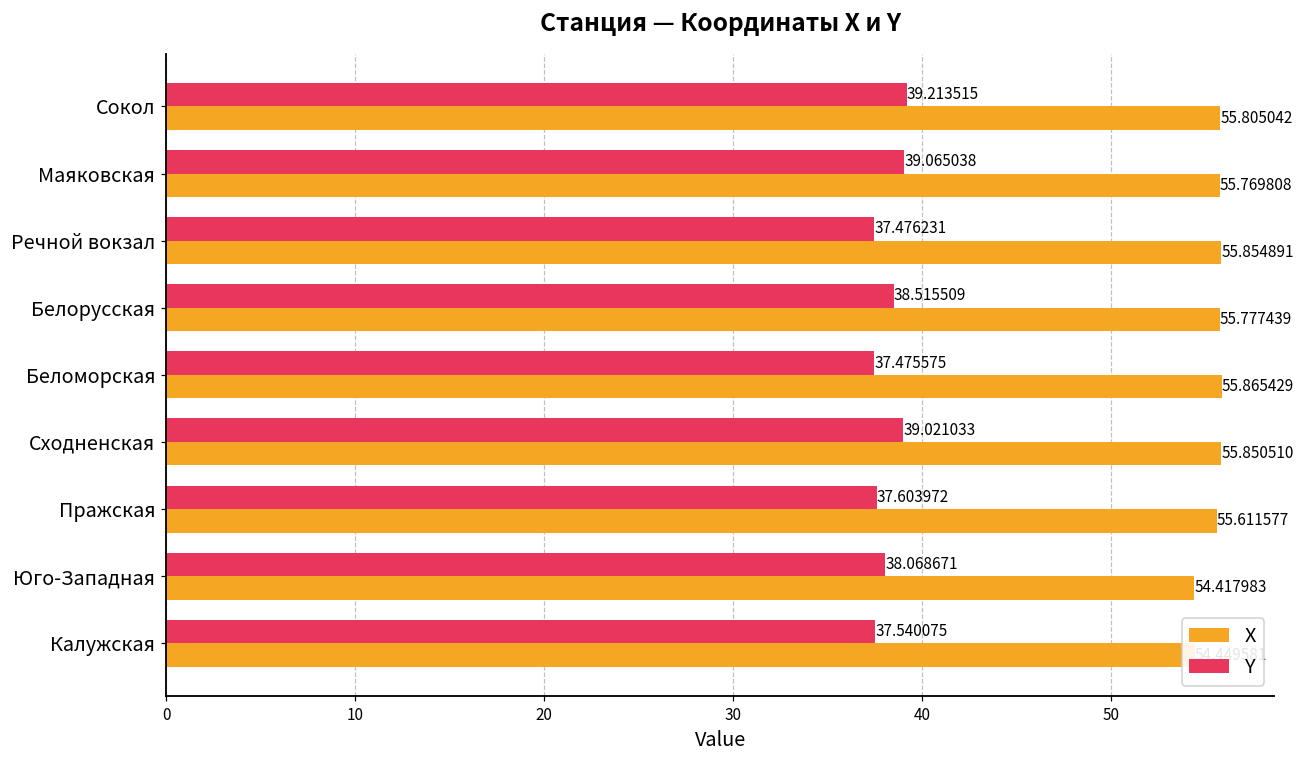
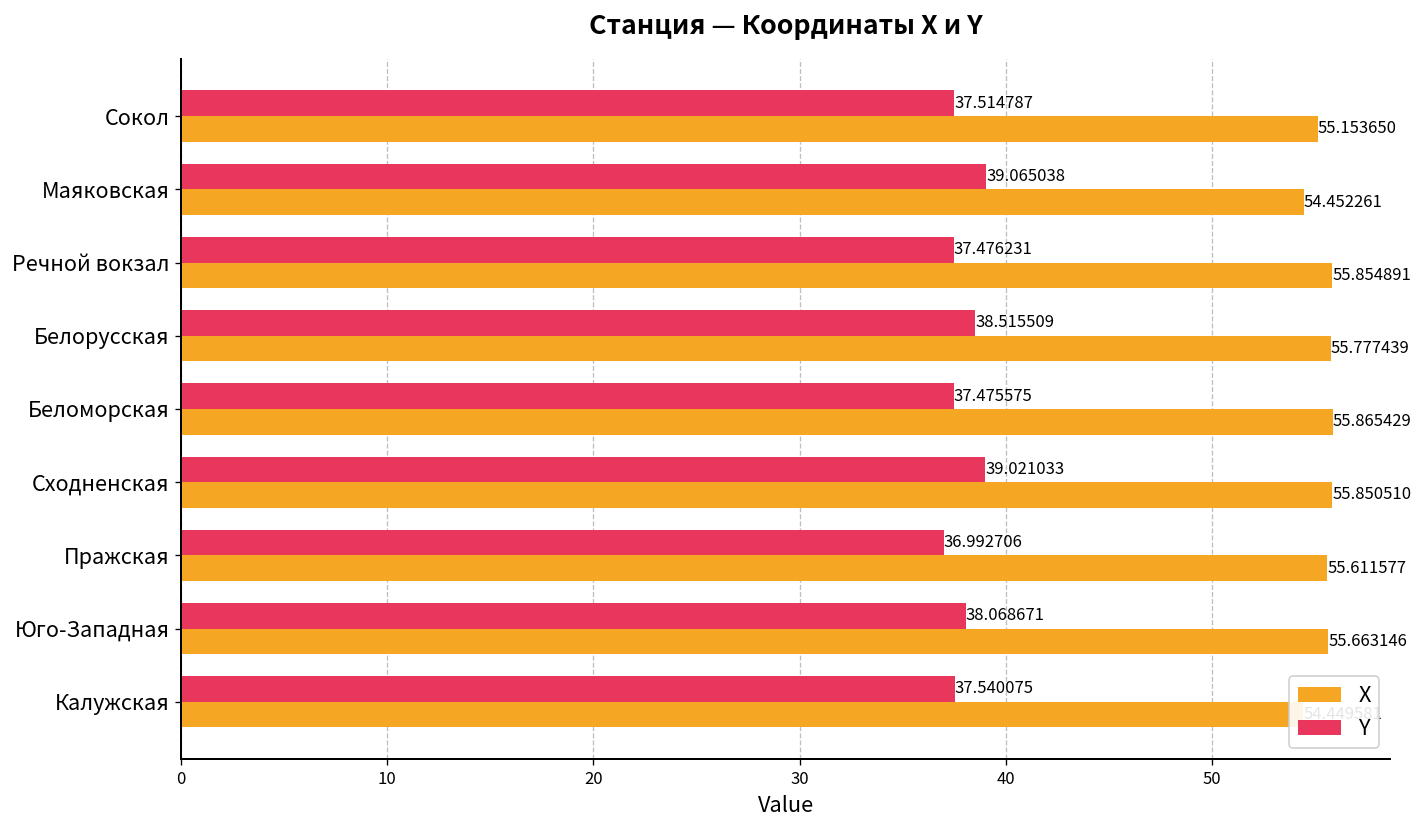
Y, Сокол: 39.213515 -> 37.514787
X, Сокол: 55.805042 -> 55.153650
X, Маяковская: 55.769808 -> 54.452261
Y, Пражская: 37.603972 -> 36.992706
X, Юго-Западная: 54.417983 -> 55.663146
